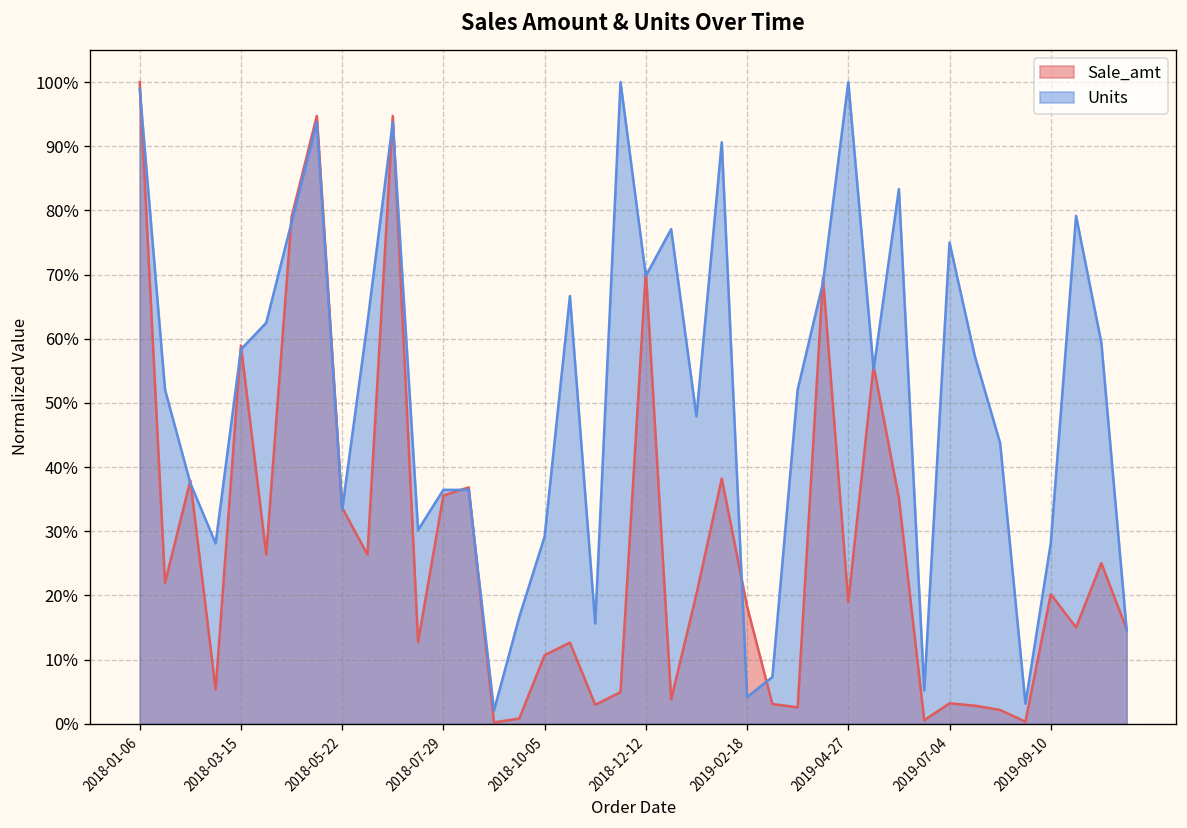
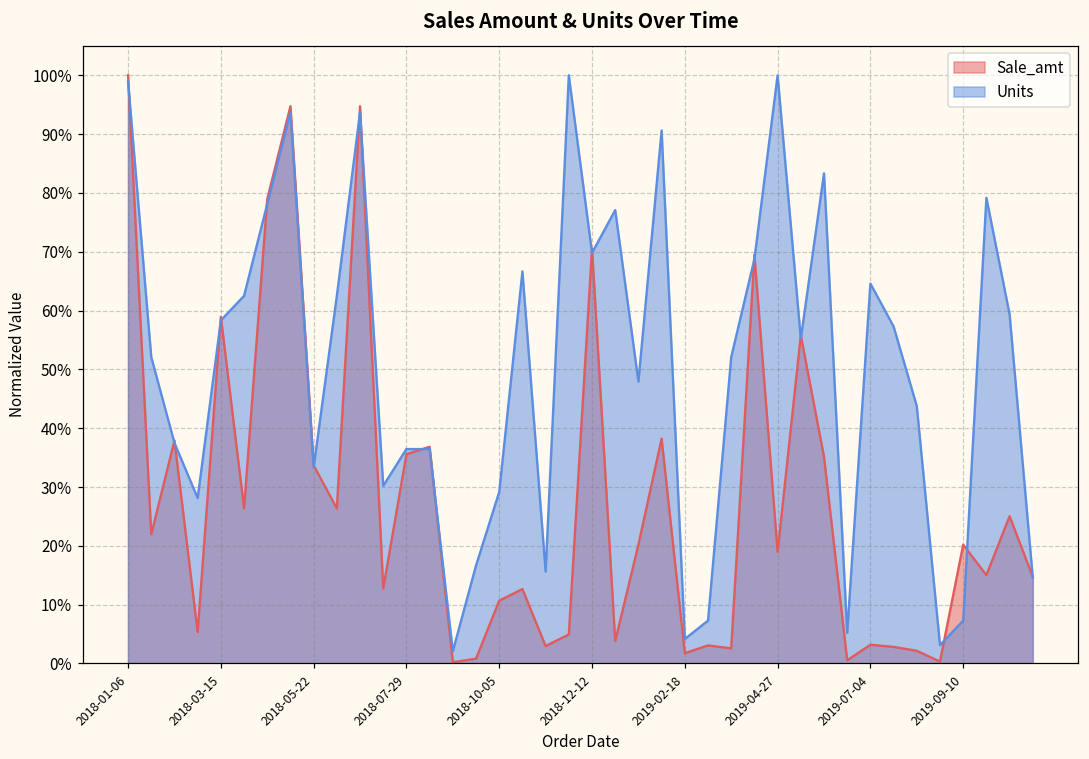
Sale_amt, 2019-02-18: 18% -> 2%
Units, 2019-07-04: 75% -> 65%
Units, 2019-09-10: 28% -> 7%
